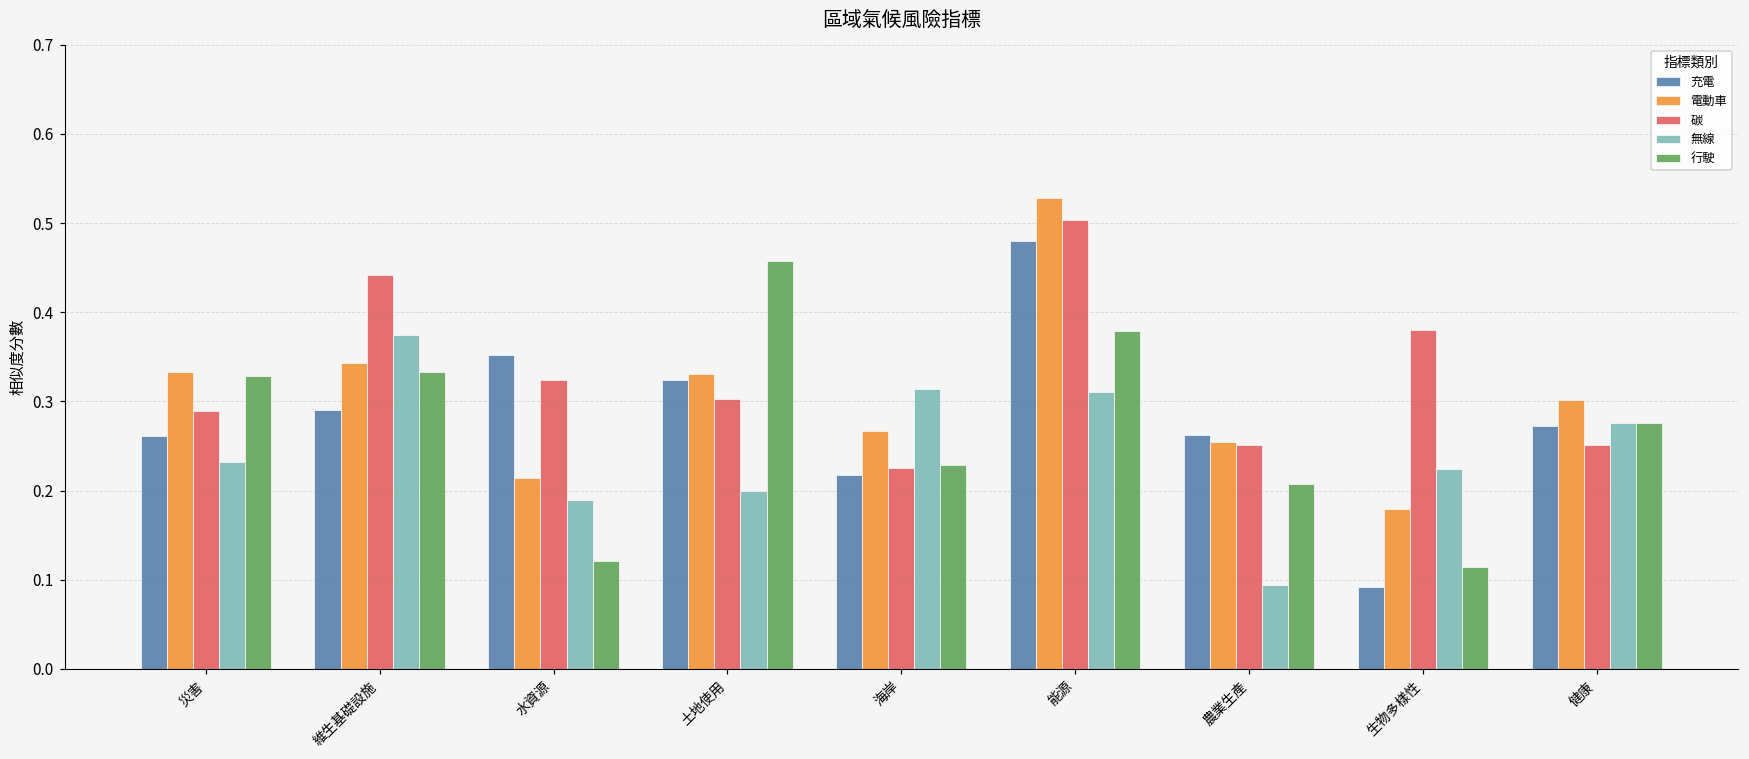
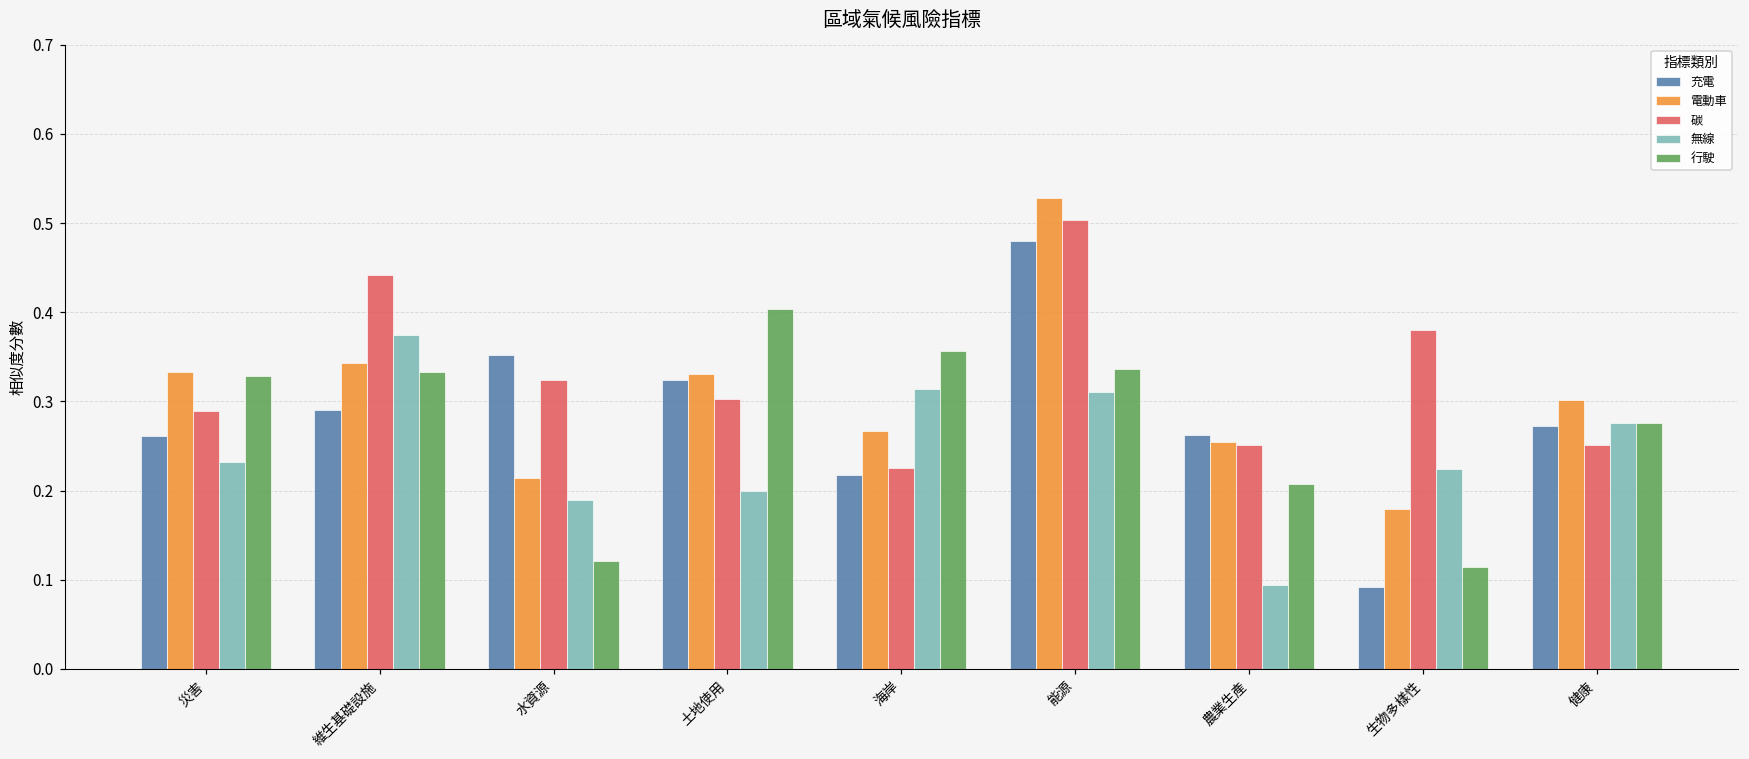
行駛, 土地使用: 0.46 -> 0.40
行駛, 海岸: 0.23 -> 0.36
行駛, 能源: 0.38 -> 0.34
